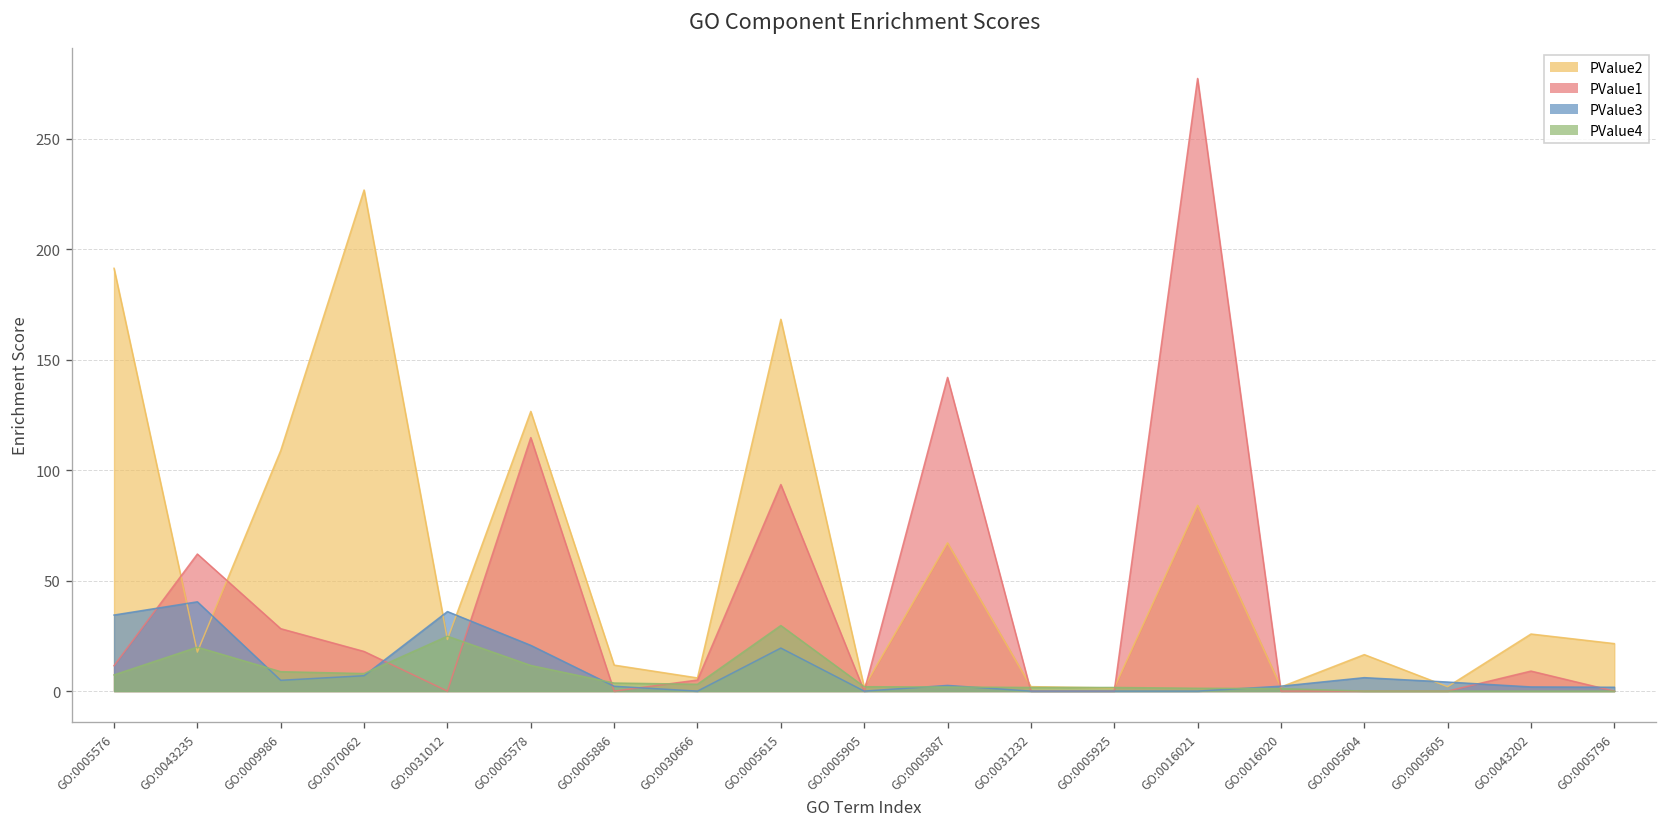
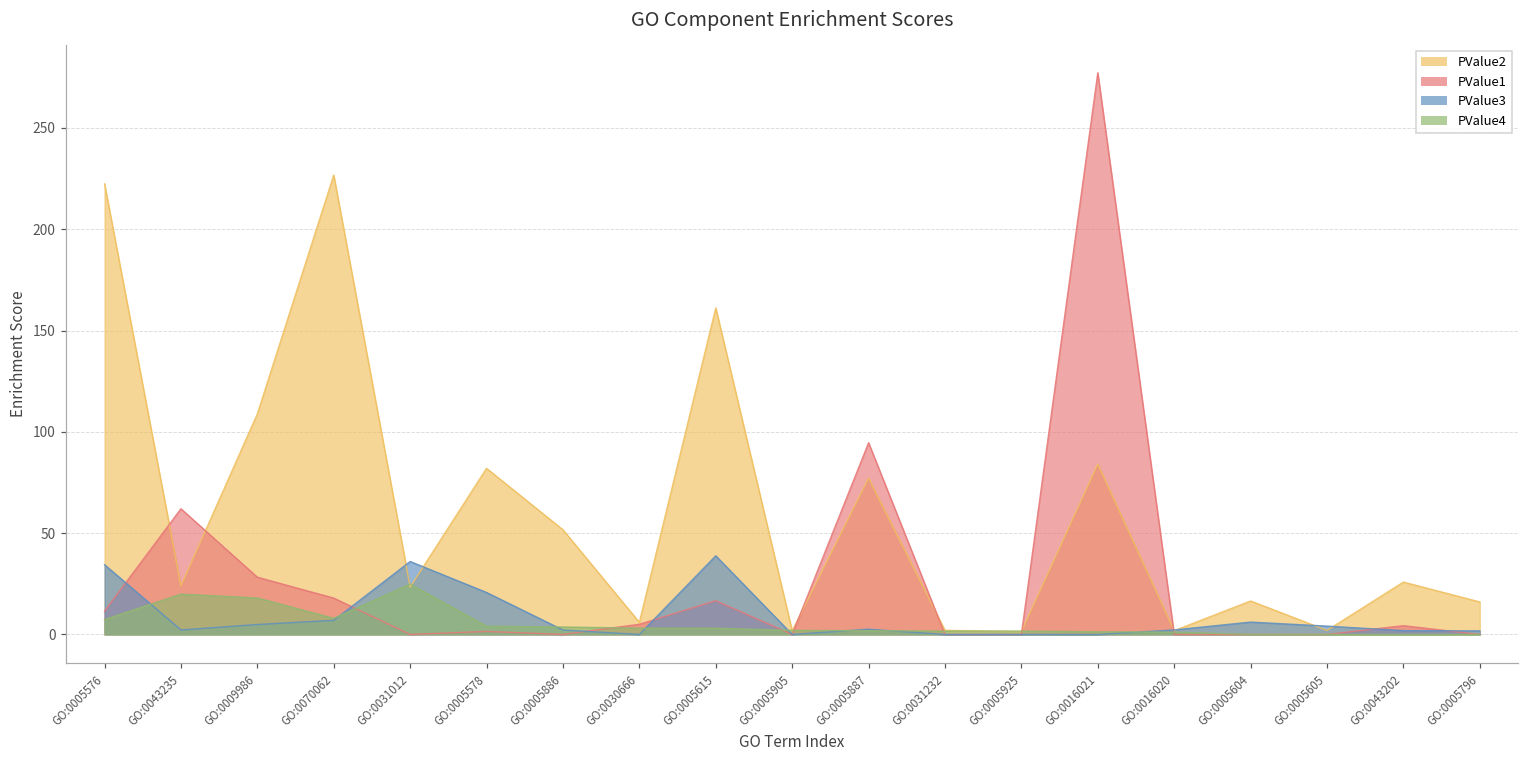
PValue2, GO:0005576: 191 -> 222
PValue2, GO:0043235: 18 -> 24
PValue3, GO:0043235: 40 -> 2
PValue4, GO:0009986: 9 -> 18
PValue2, GO:0005578: 127 -> 82
PValue1, GO:0005578: 115 -> 1
PValue4, GO:0005578: 12 -> 4
PValue2, GO:0005886: 12 -> 52
PValue2, GO:0005615: 168 -> 161
PValue1, GO:0005615: 93 -> 17
PValue3, GO:0005615: 19 -> 39
PValue4, GO:0005615: 30 -> 3
PValue2, GO:0005887: 67 -> 77
PValue1, GO:0005887: 142 -> 95
PValue1, GO:0043202: 9 -> 4
PValue2, GO:0005796: 21 -> 16
